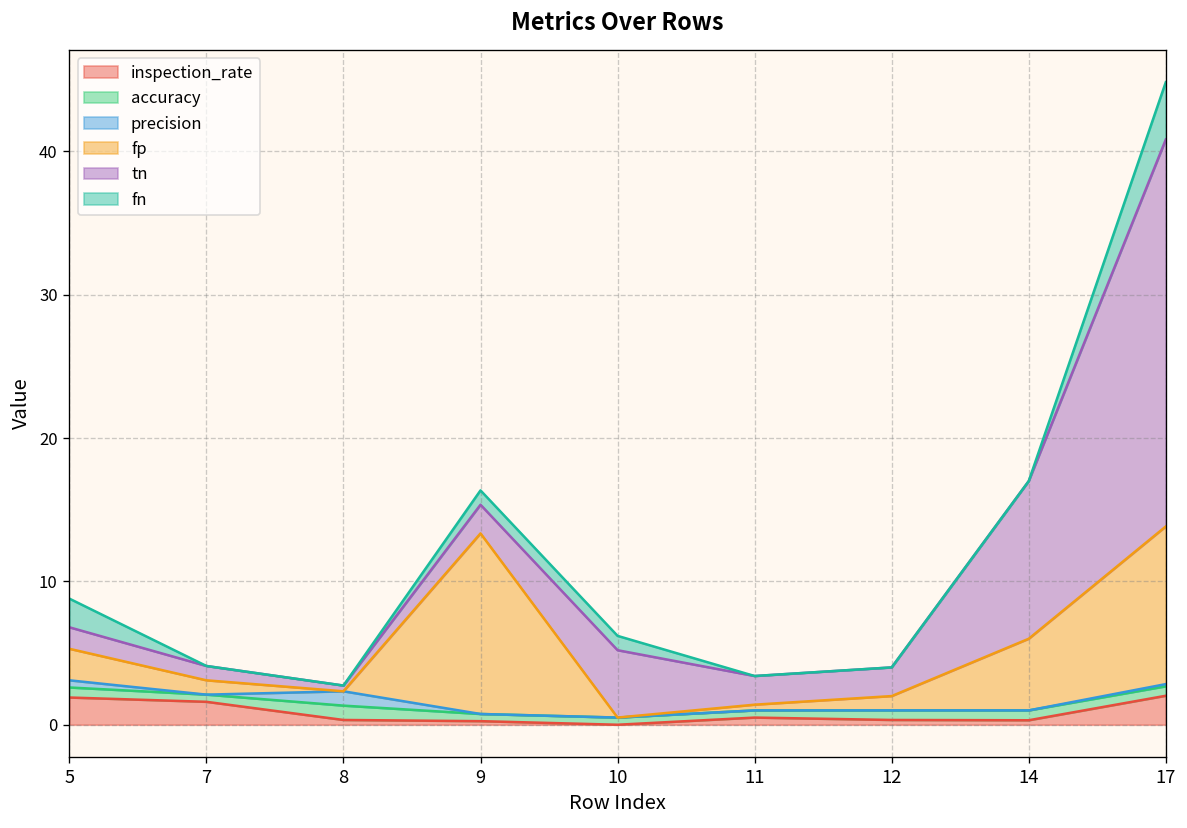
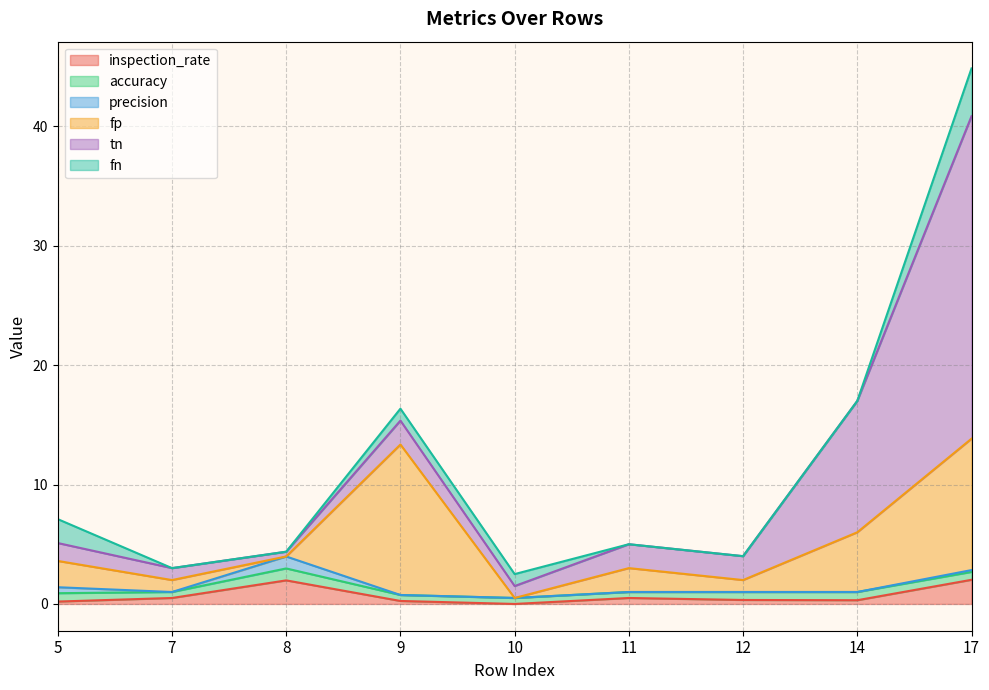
inspection_rate, 5: 1.9 -> 0.2
inspection_rate, 7: 1.6 -> 0.5
inspection_rate, 8: 0.3 -> 2.0
tn, 10: 4.7 -> 1.0
fp, 11: 0.4 -> 2.0
